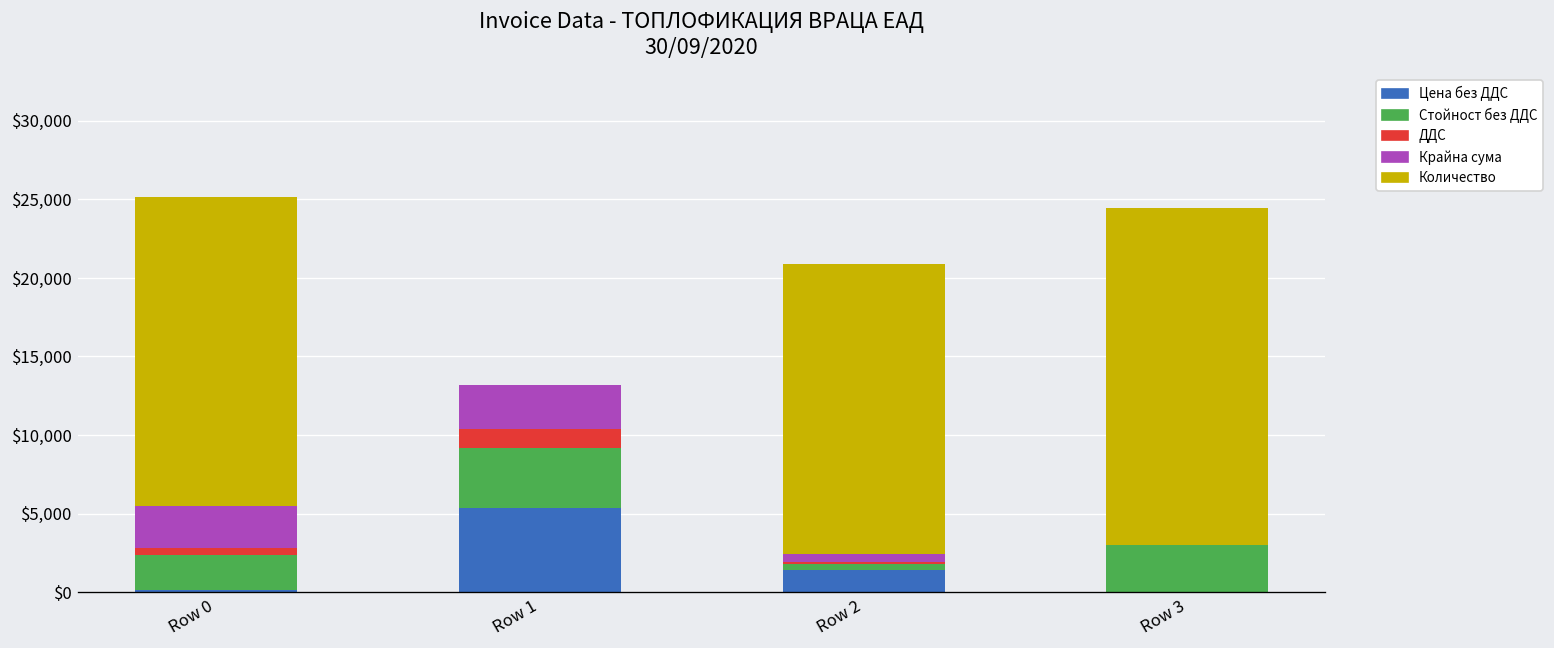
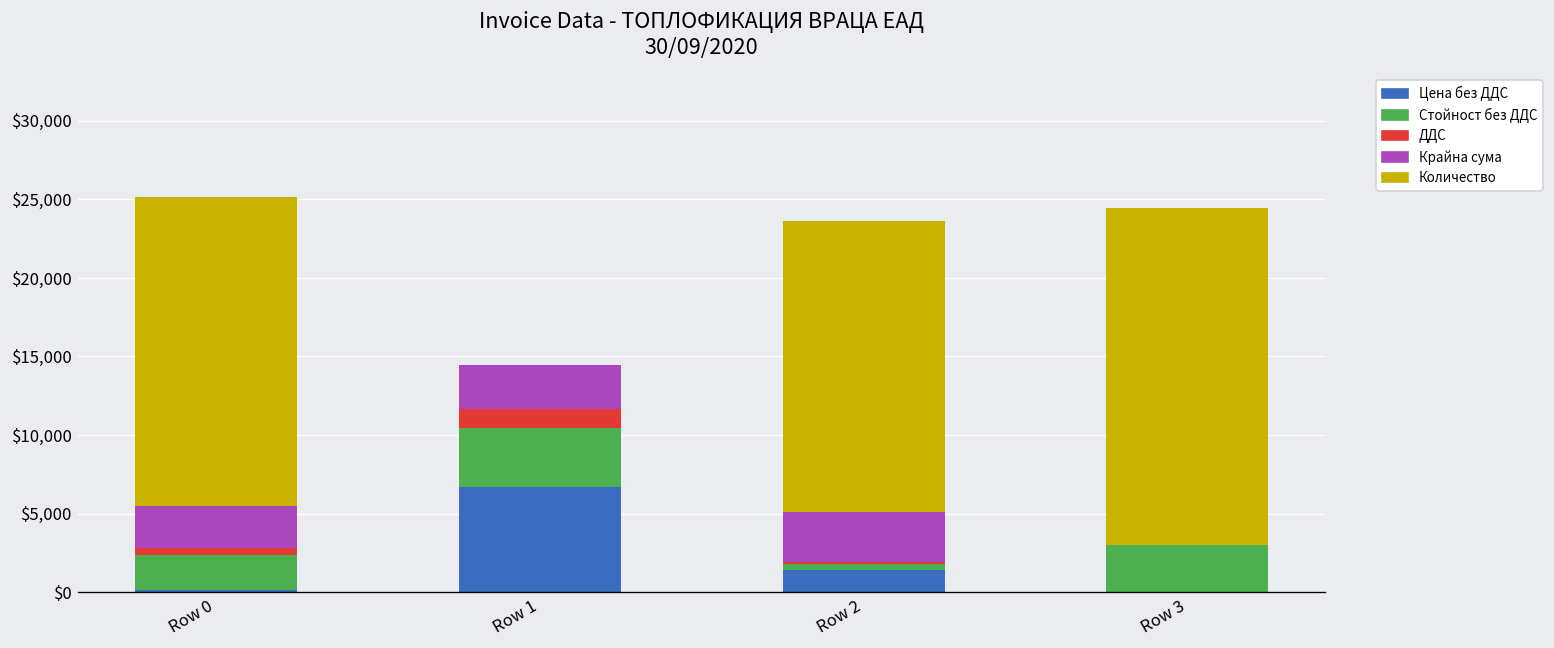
Цена без ДДС, Row 1: $5,400 -> $6,700
Крайна сума, Row 2: $500 -> $3,200
